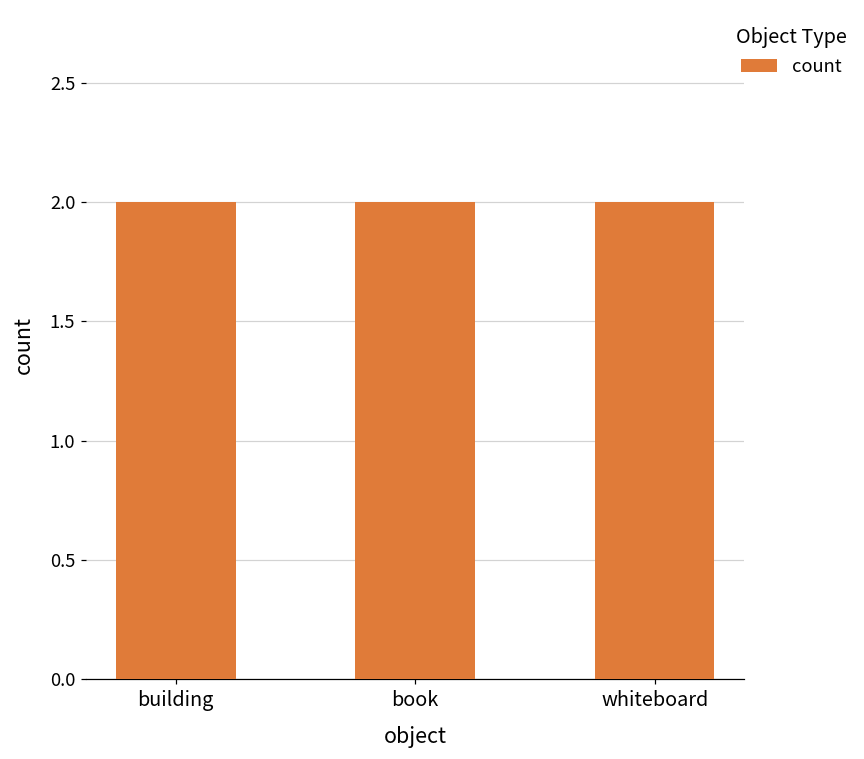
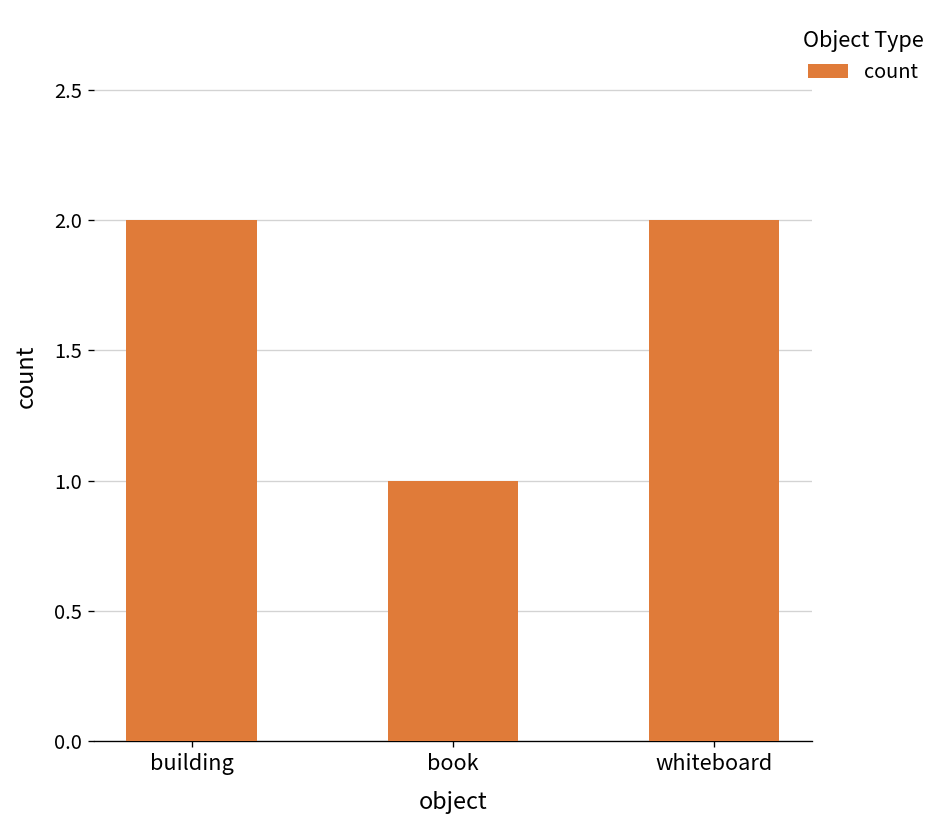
book: 2 -> 1
